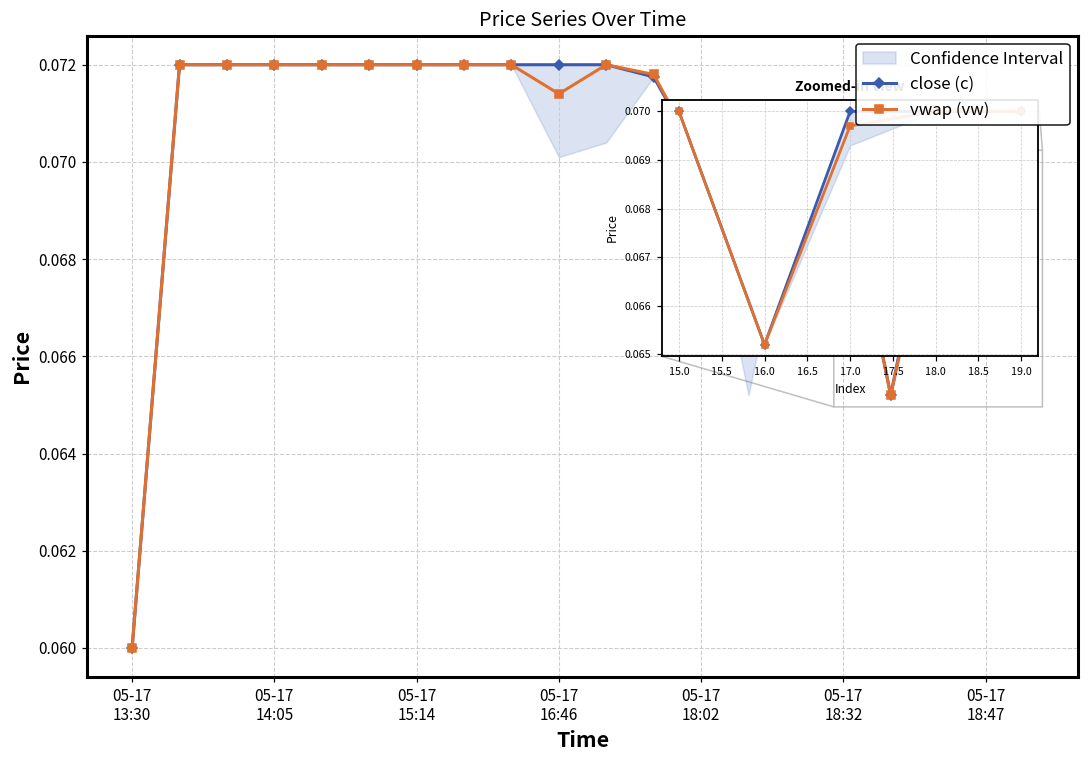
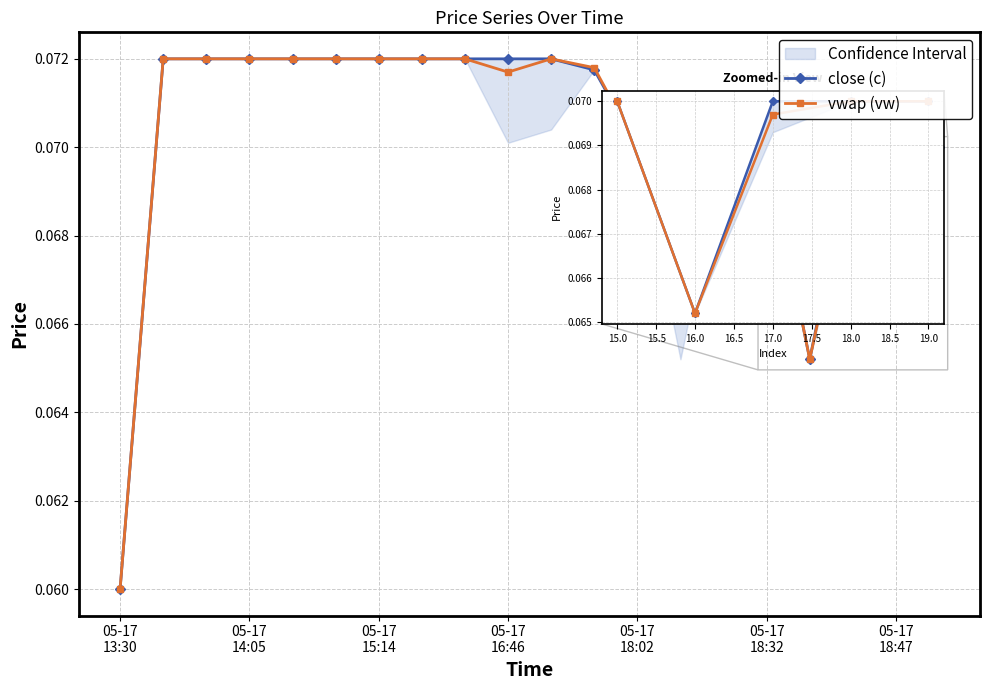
vwap (vw), 05-17 16:46: 0.0714 -> 0.0717
